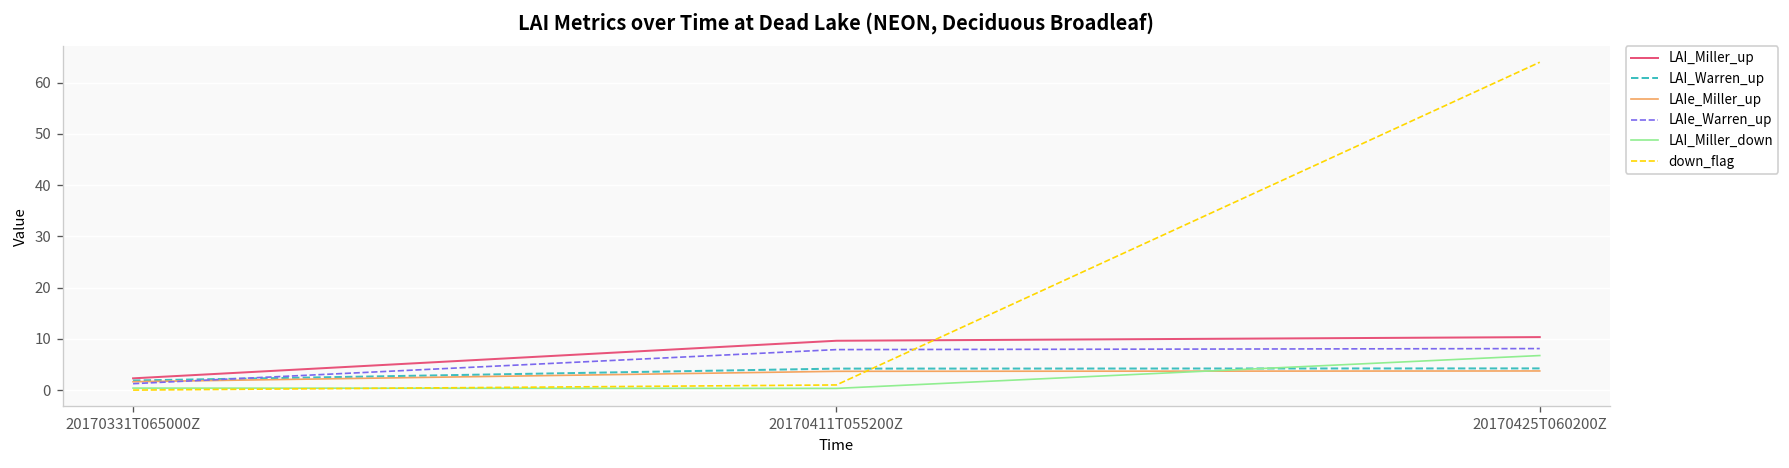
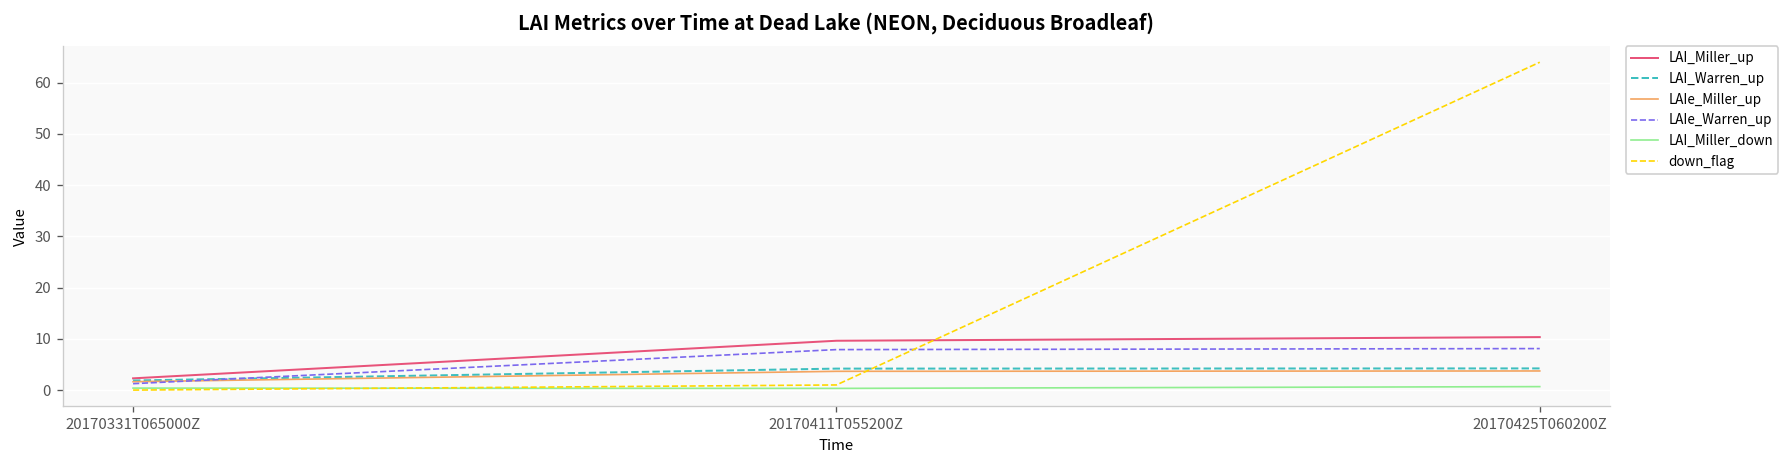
LAI_Miller_down, 20170425T060200Z: 7 -> 1
